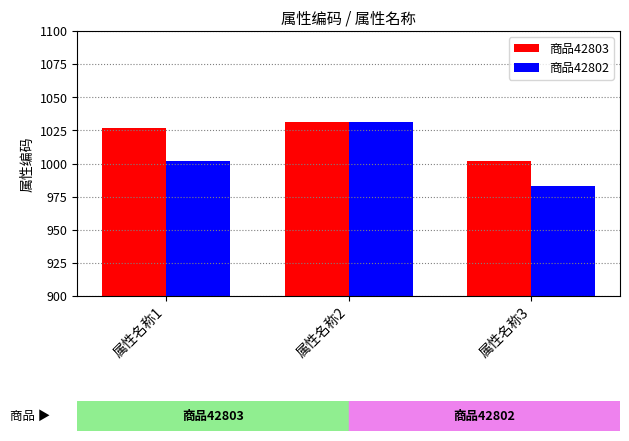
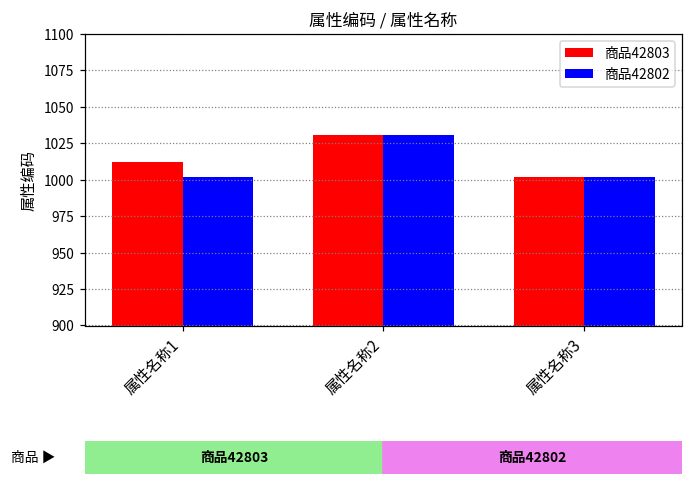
商品42803, 属性名称1: 1027 -> 1012
商品42802, 属性名称3: 983 -> 1002
